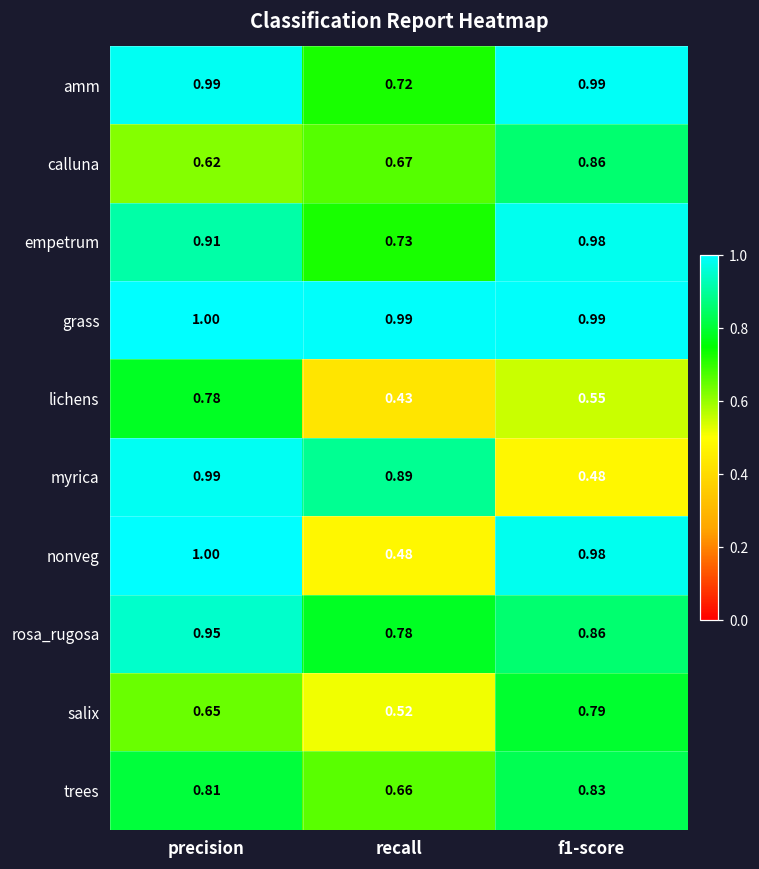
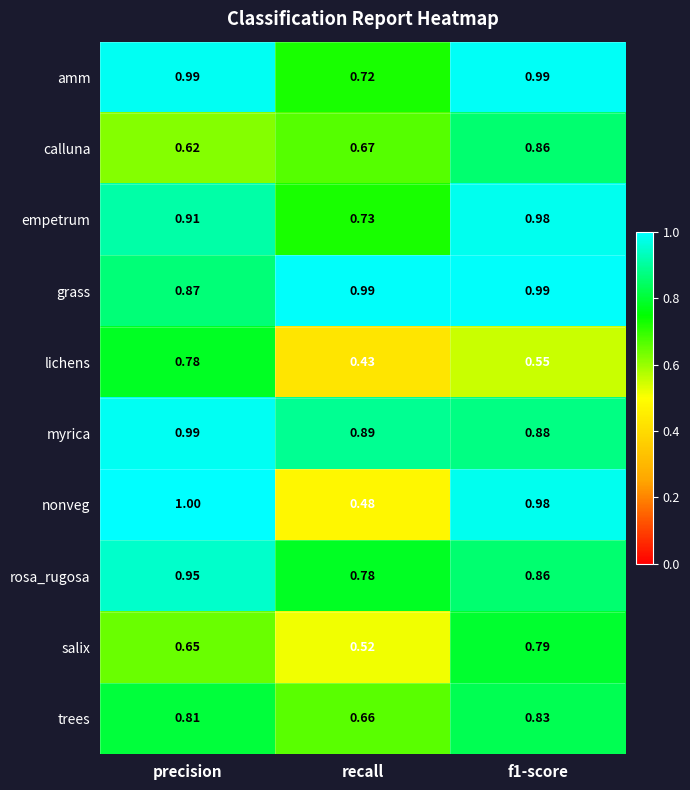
grass, precision: 1.00 -> 0.87
myrica, f1-score: 0.48 -> 0.88
